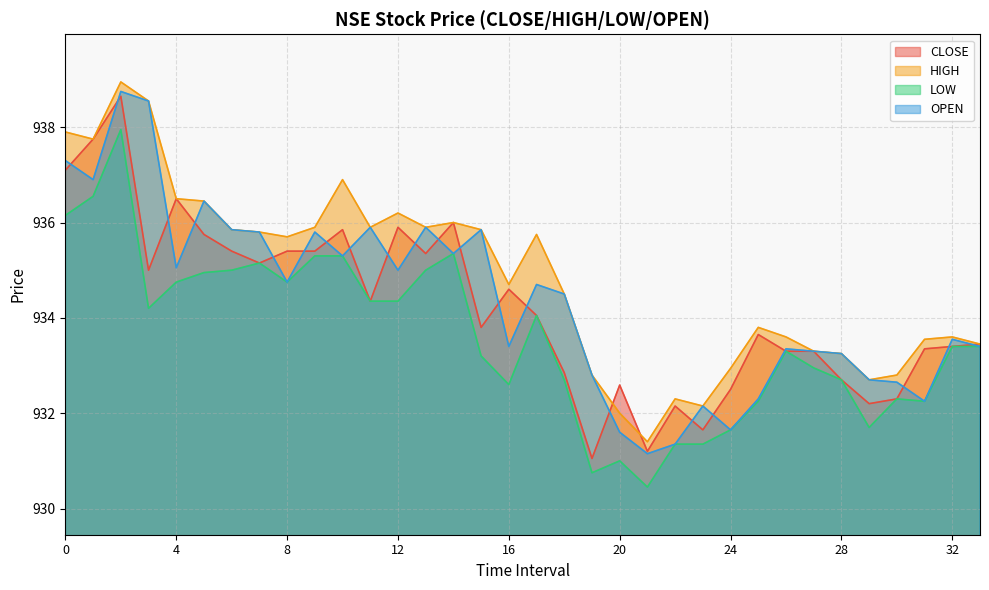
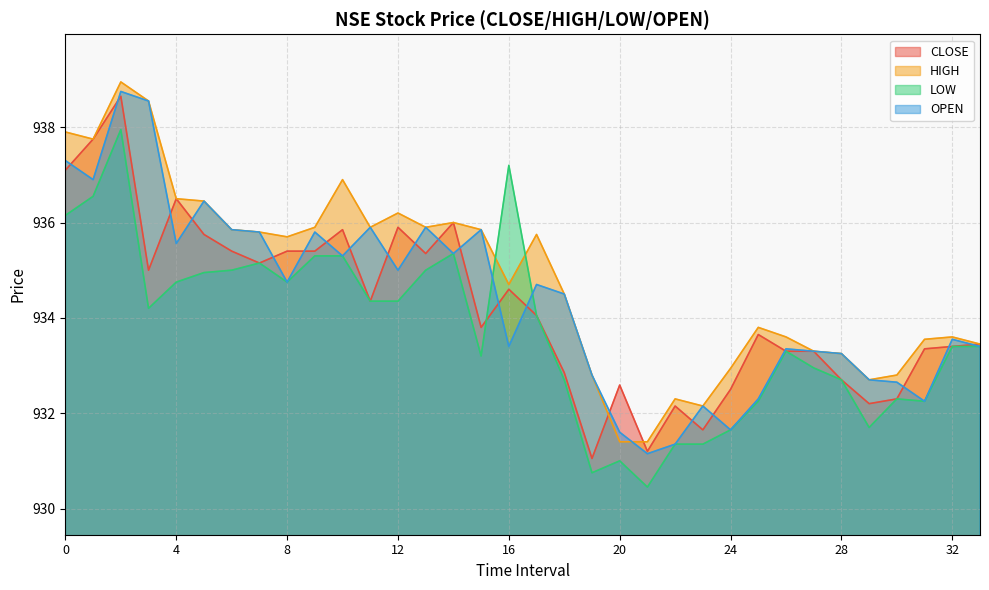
OPEN, 4: 935.1 -> 935.6
LOW, 16: 932.6 -> 937.2
HIGH, 20: 932.0 -> 931.4
